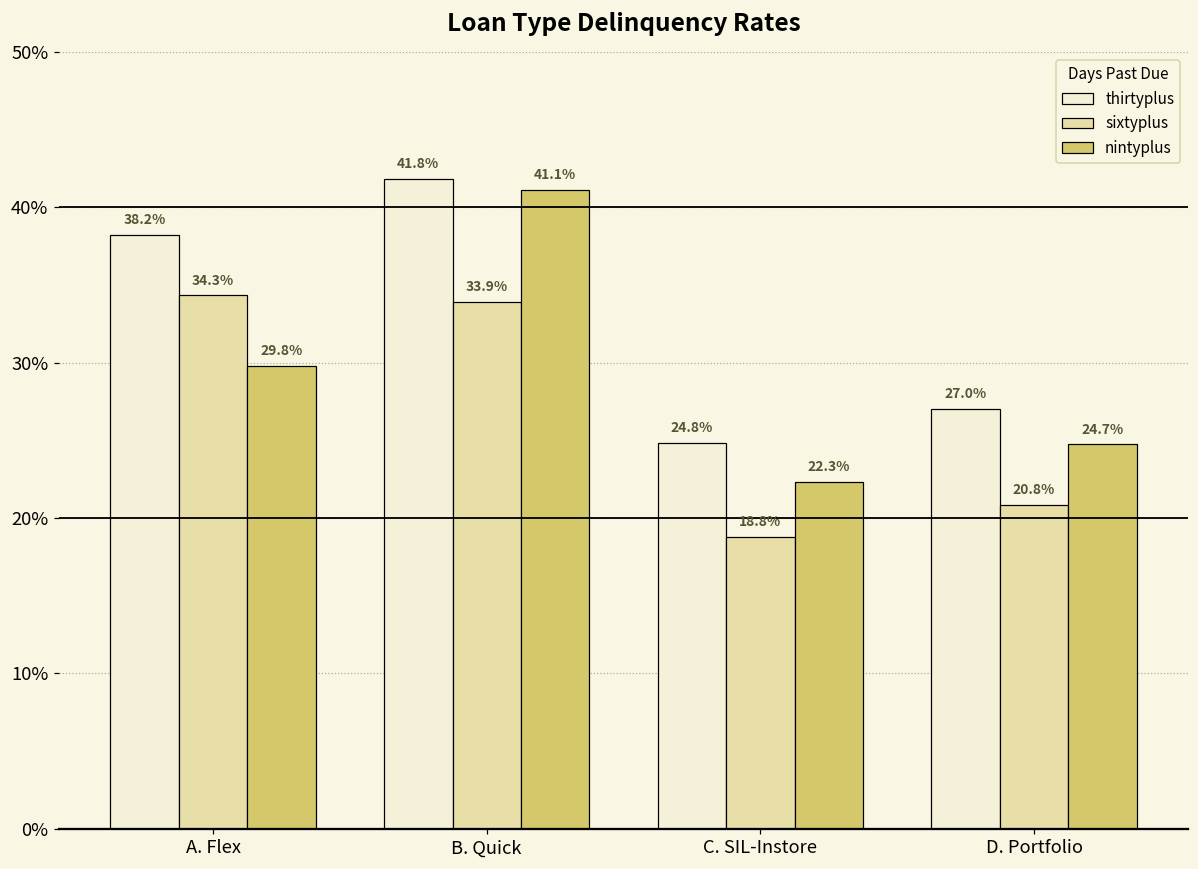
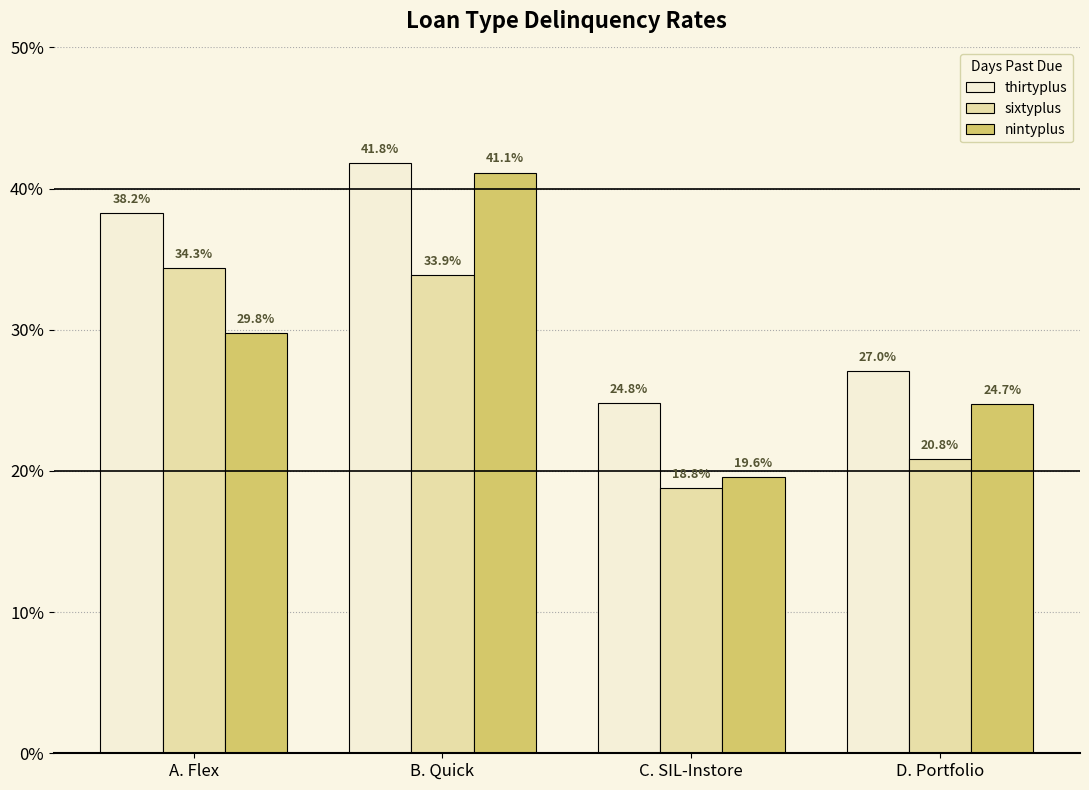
nintyplus, C. SIL-Instore: 22.3% -> 19.6%
